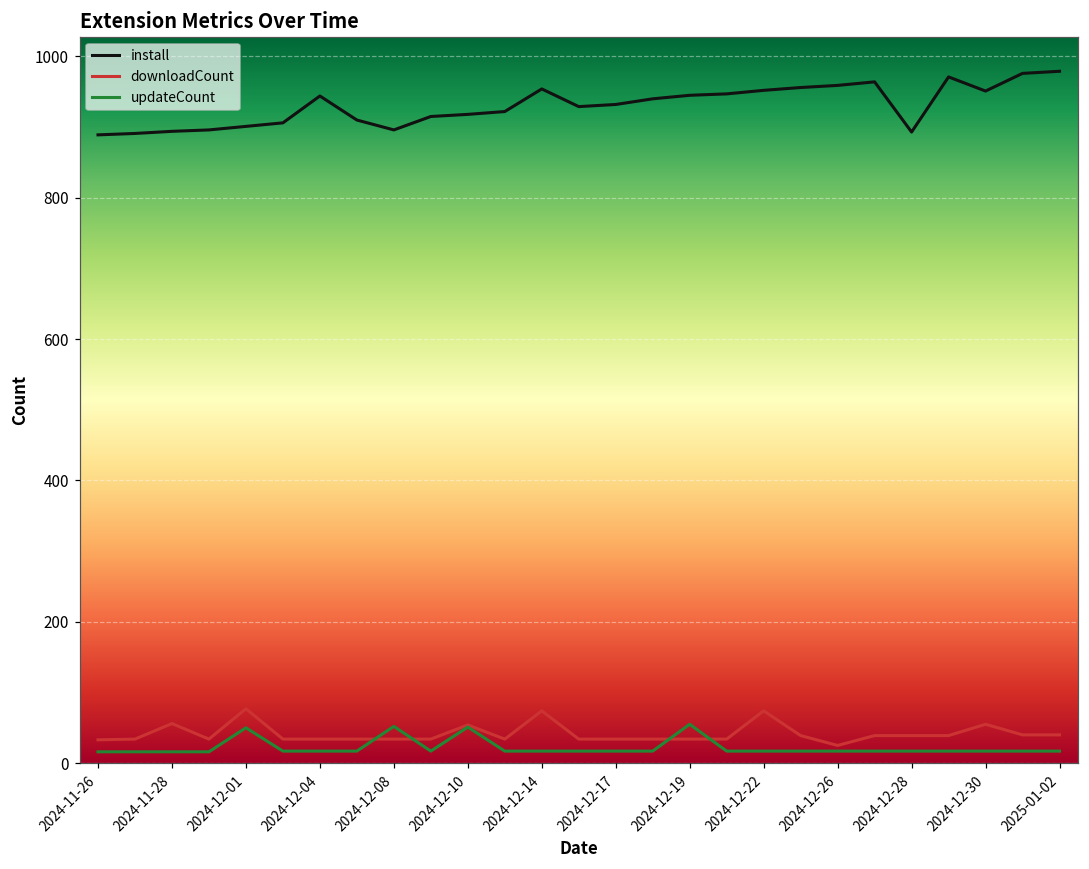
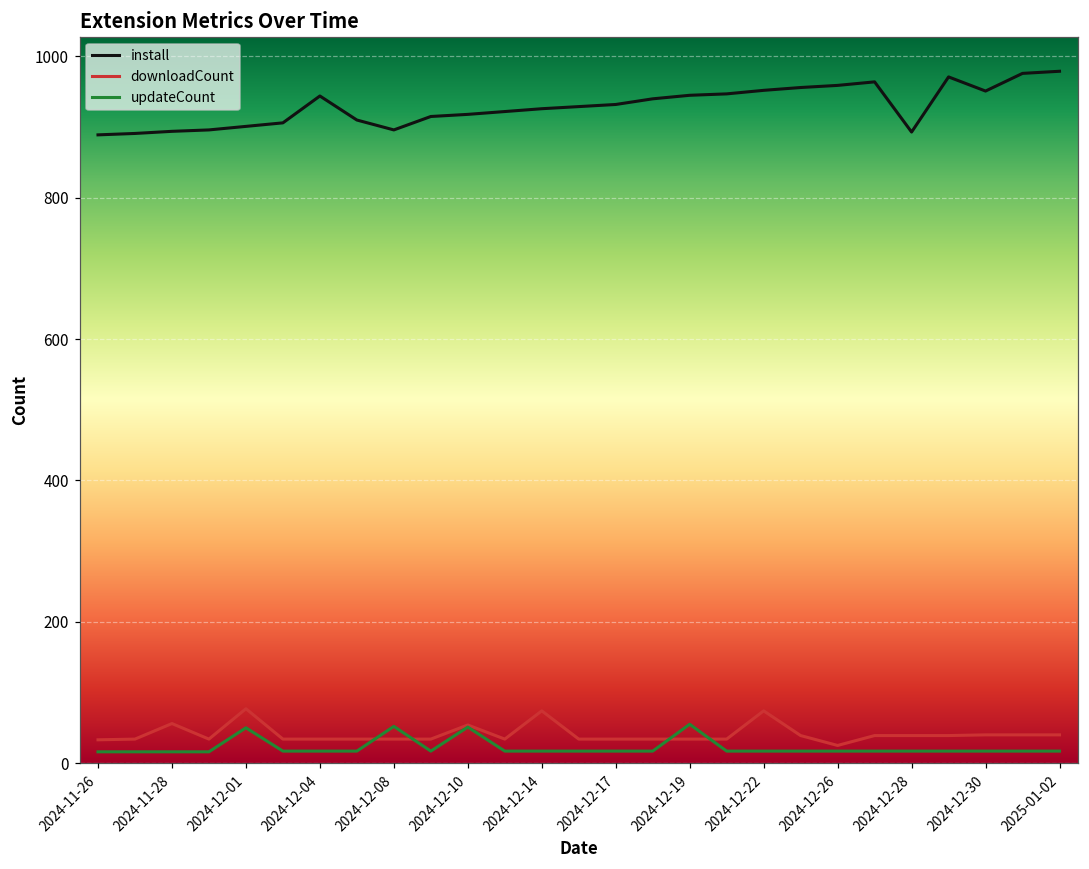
install, 2024-12-14: 950 -> 930
downloadCount, 2024-12-30: 60 -> 40
